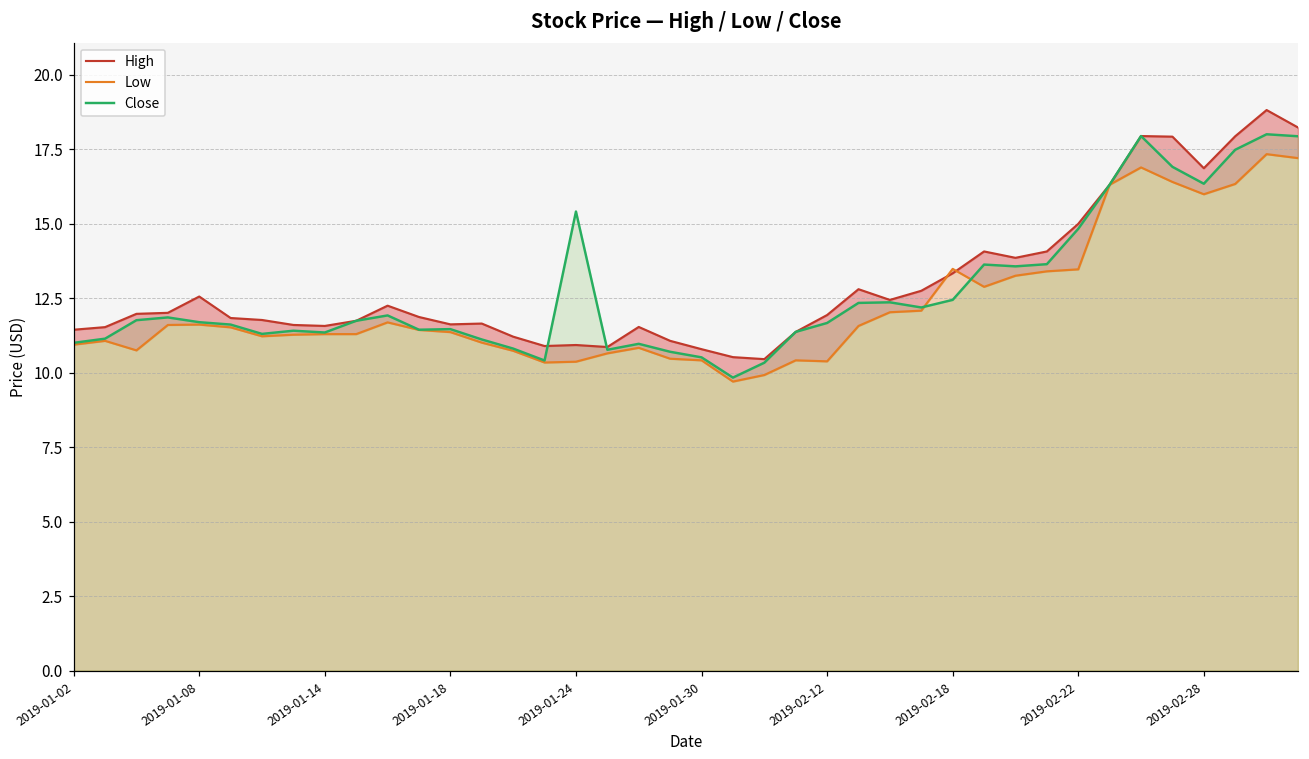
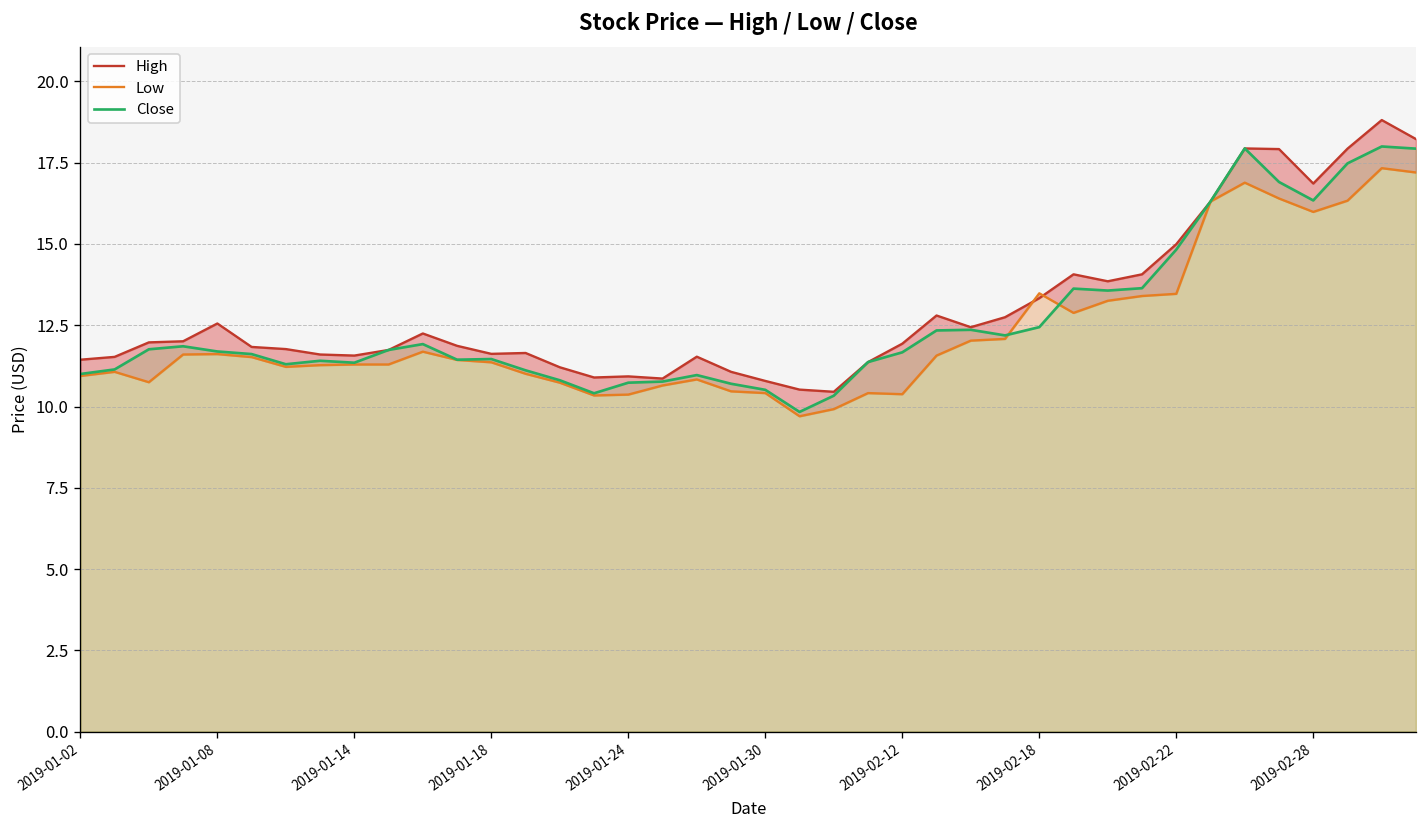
Close, 2019-01-24: 15.4 -> 10.7
